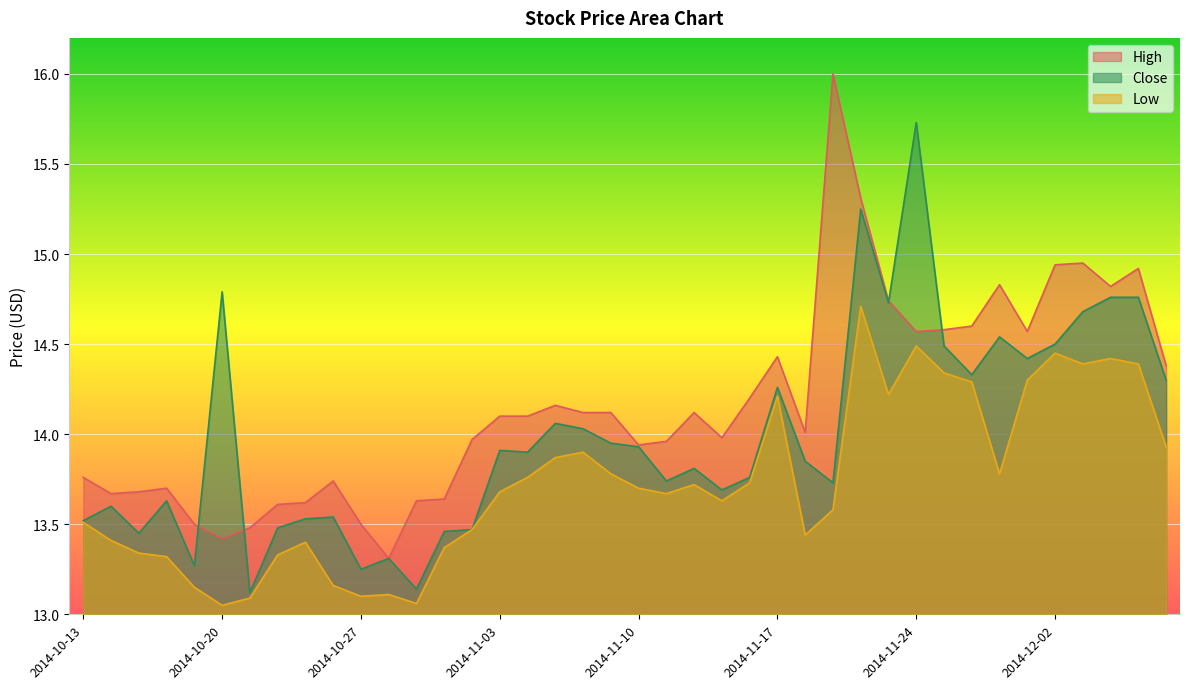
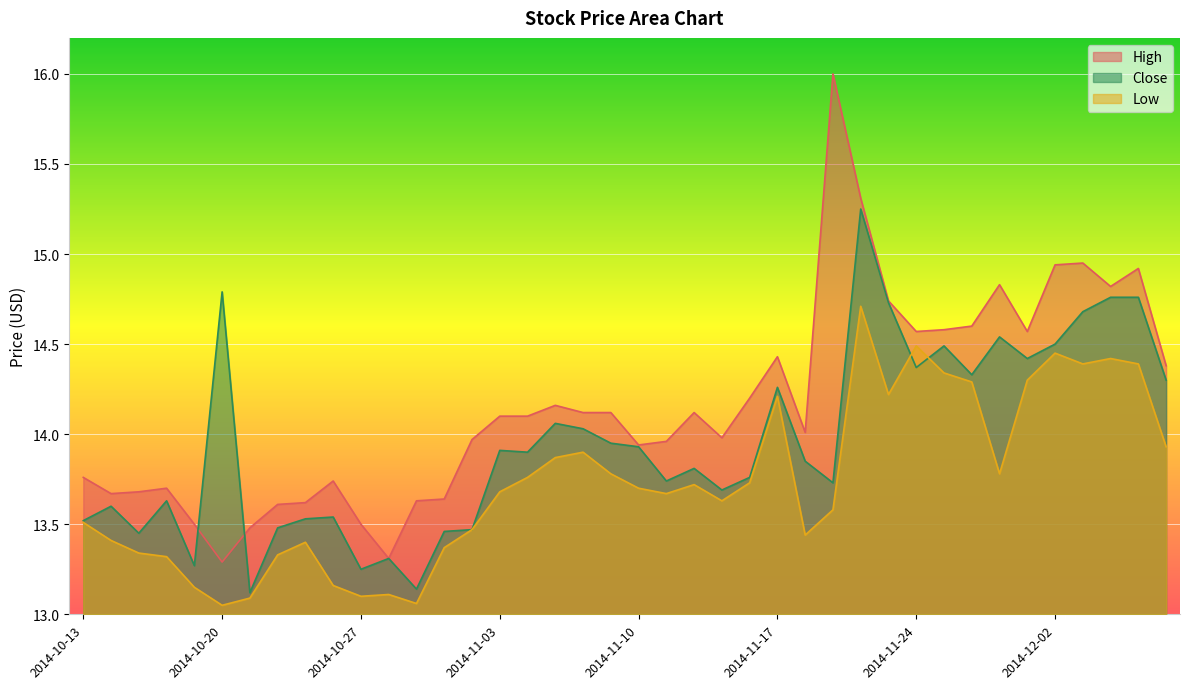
High, 2014-10-20: 13.42 -> 13.29
Close, 2014-11-24: 15.73 -> 14.37
